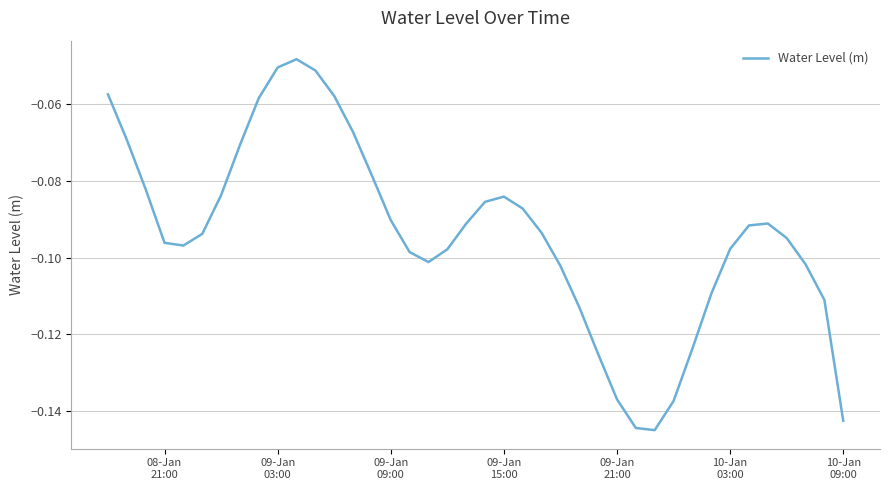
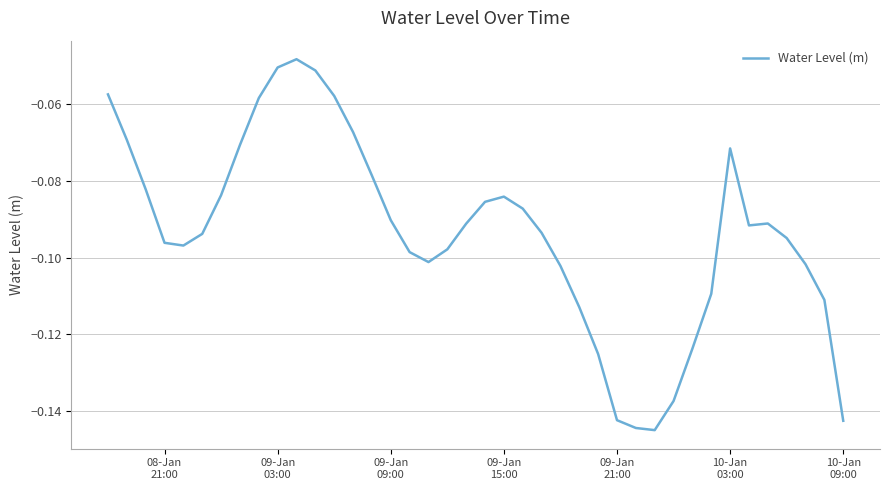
09-Jan 21:00: -0.137 -> -0.142
10-Jan 03:00: -0.098 -> -0.072
